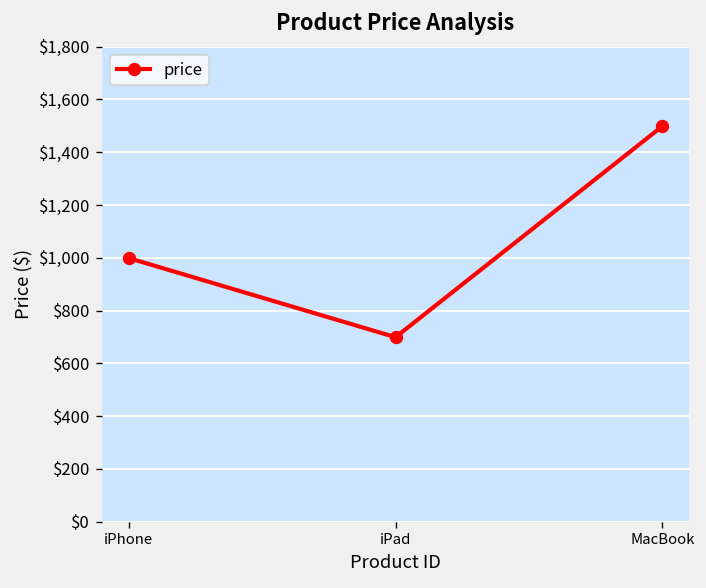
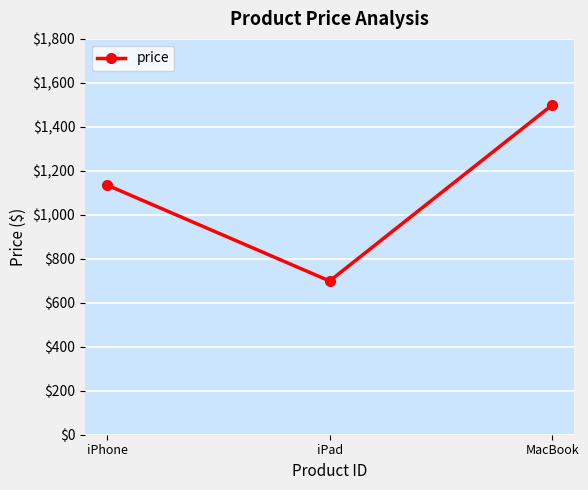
iPhone: $1,000 -> $1,140
